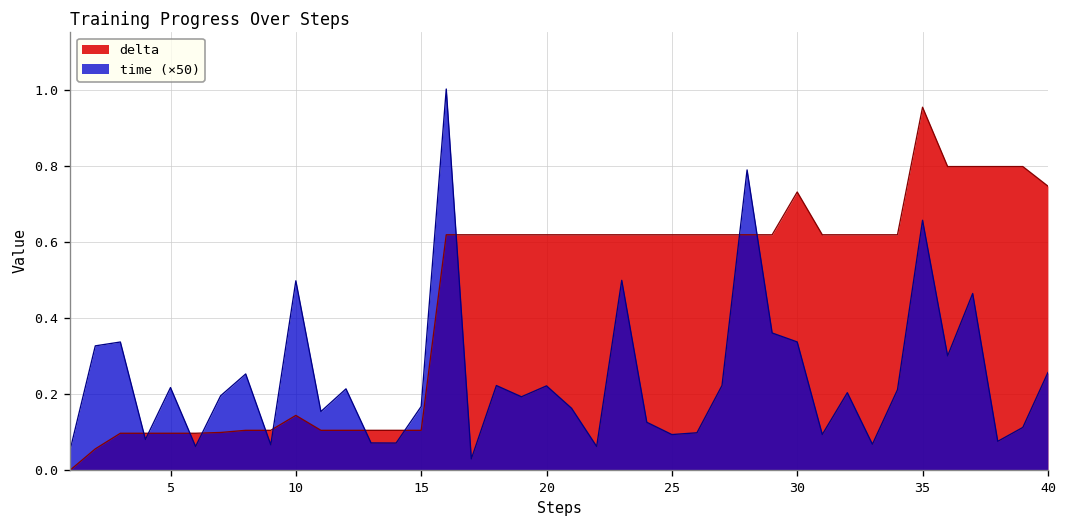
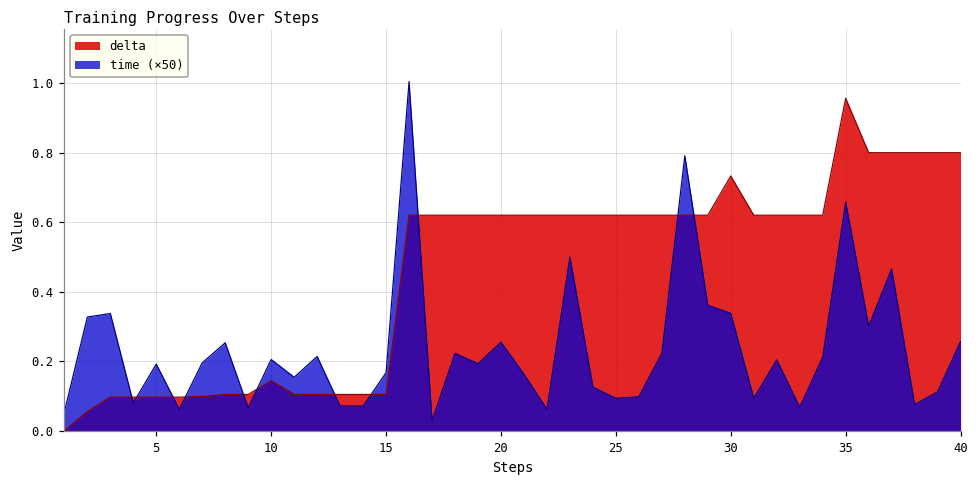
time (×50), 5: 0.22 -> 0.19
time (×50), 10: 0.50 -> 0.21
time (×50), 20: 0.22 -> 0.26
delta, 40: 0.75 -> 0.80
